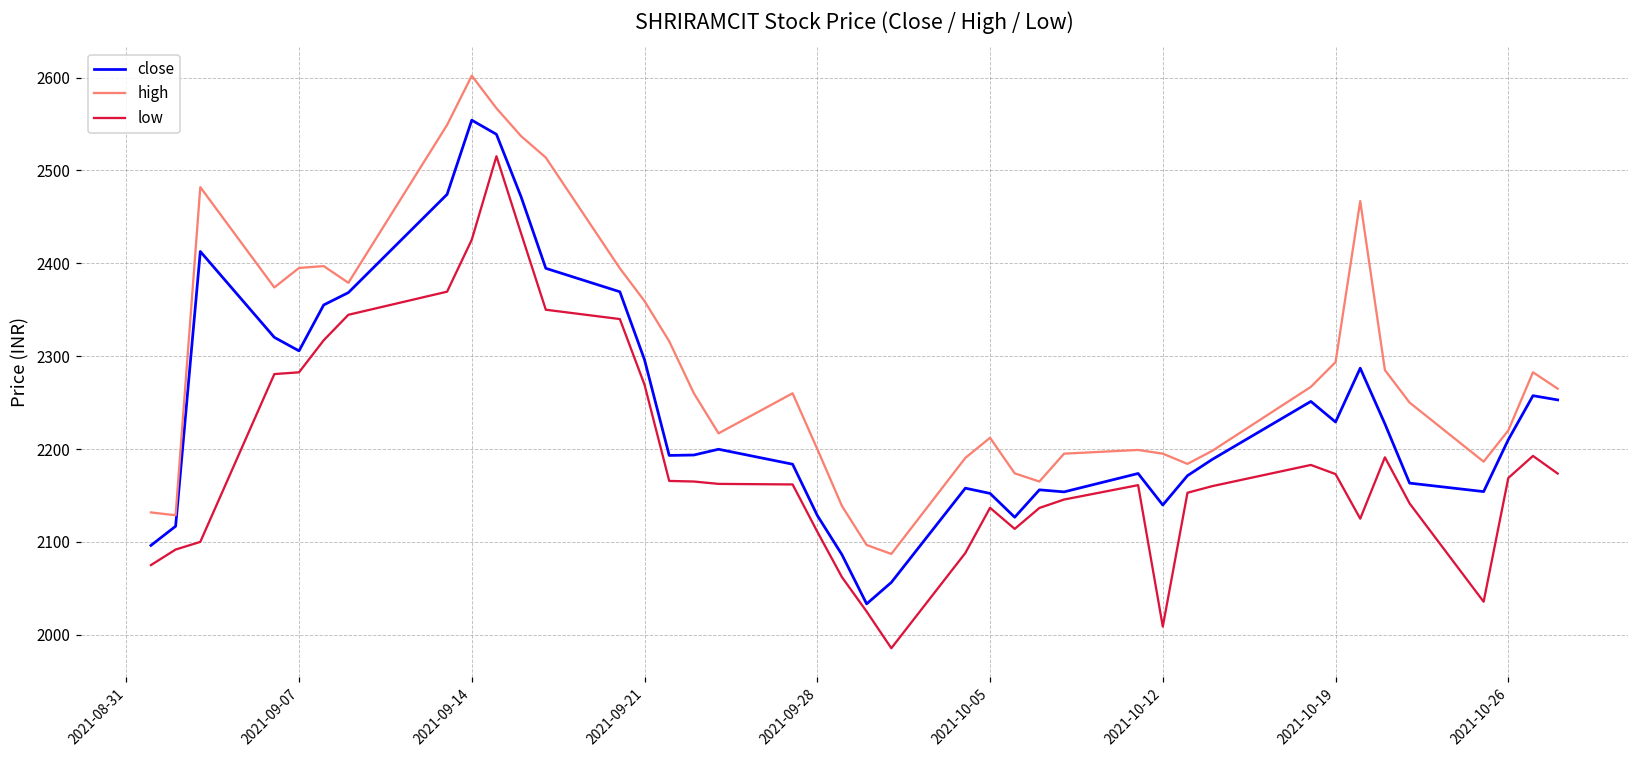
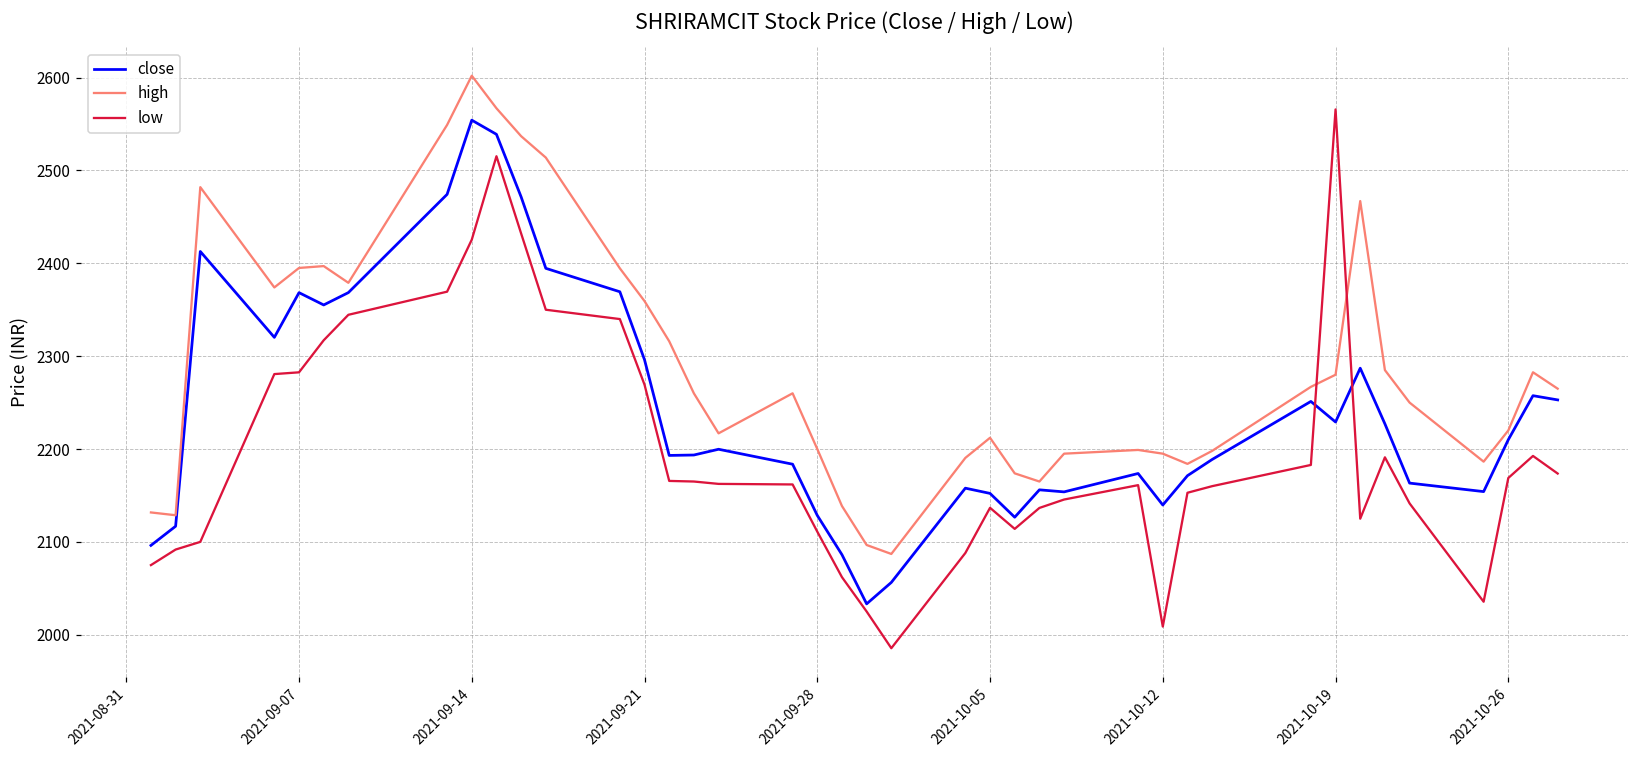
close, 2021-09-07: 2310 -> 2370
high, 2021-10-19: 2290 -> 2280
low, 2021-10-19: 2170 -> 2570
